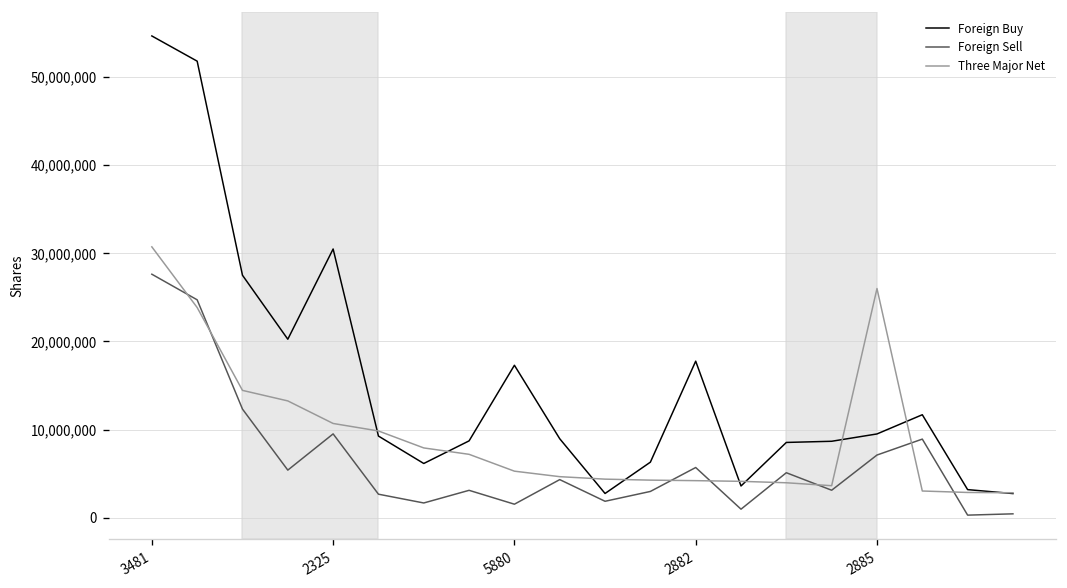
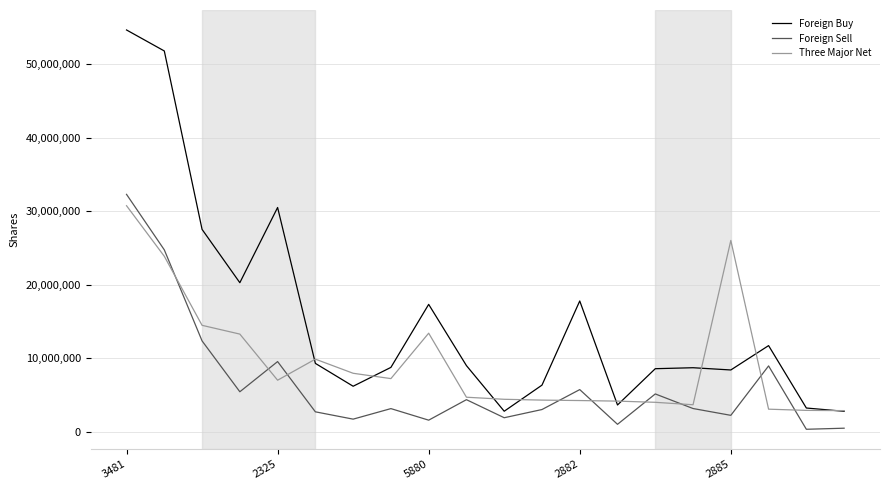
Foreign Sell, 3481: 28,000,000 -> 32,000,000
Three Major Net, 2325: 11,000,000 -> 7,000,000
Three Major Net, 5880: 5,000,000 -> 13,000,000
Foreign Buy, 2885: 10,000,000 -> 8,000,000
Foreign Sell, 2885: 7,000,000 -> 2,000,000
